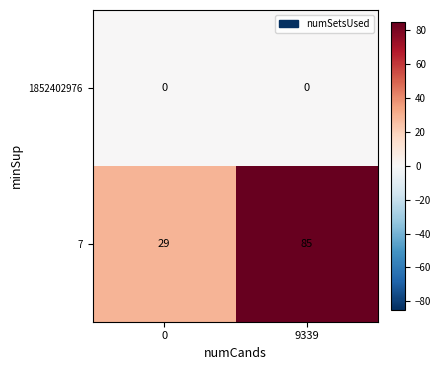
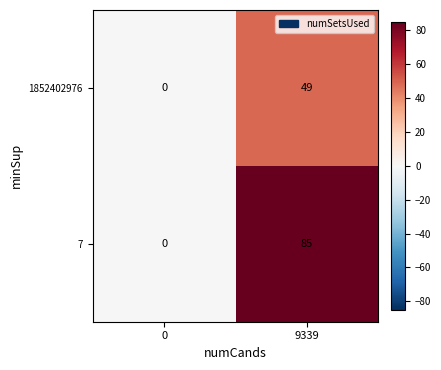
1852402976, 9339: 0 -> 49
7, 0: 29 -> 0
